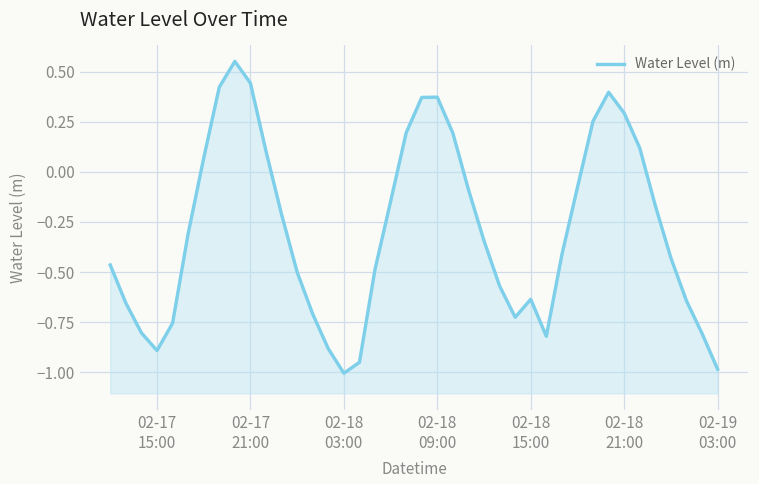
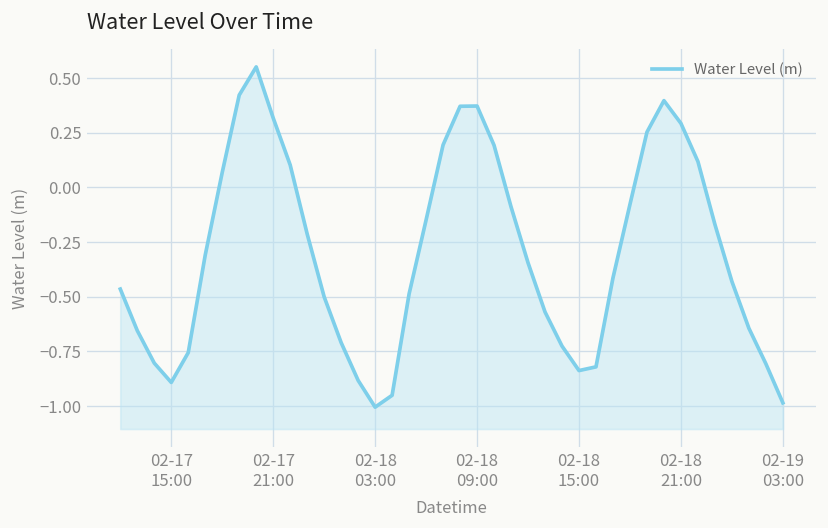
02-17 21:00: 0.44 -> 0.32
02-18 15:00: -0.64 -> -0.84
